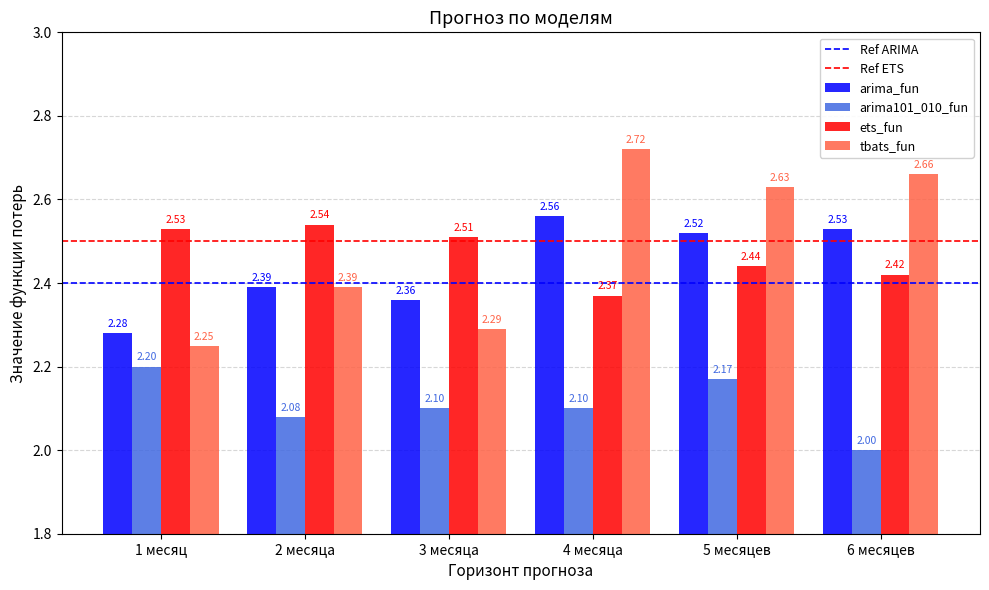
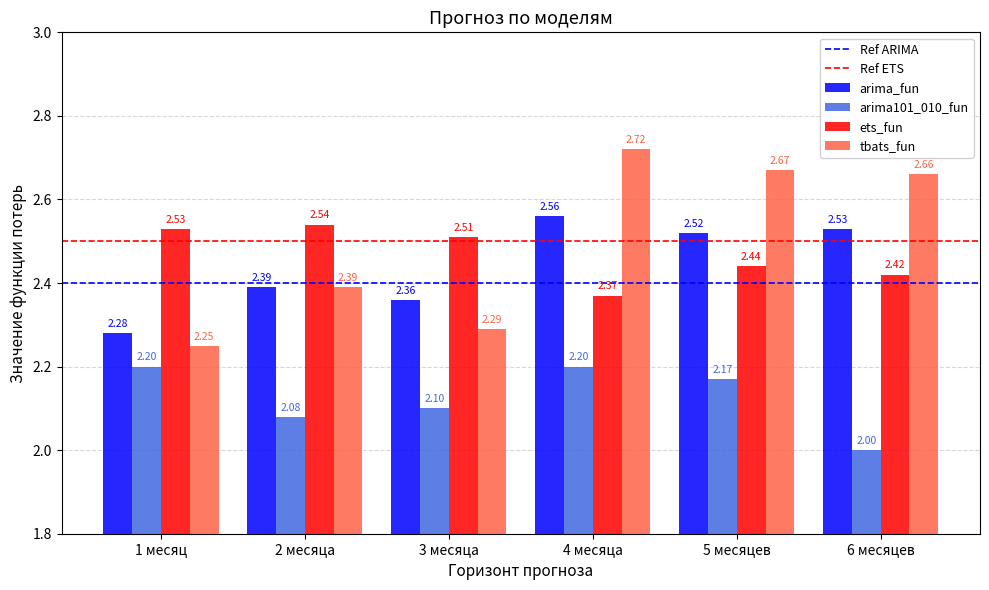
arima101_010_fun, 4 месяца: 2.10 -> 2.20
tbats_fun, 5 месяцев: 2.63 -> 2.67
